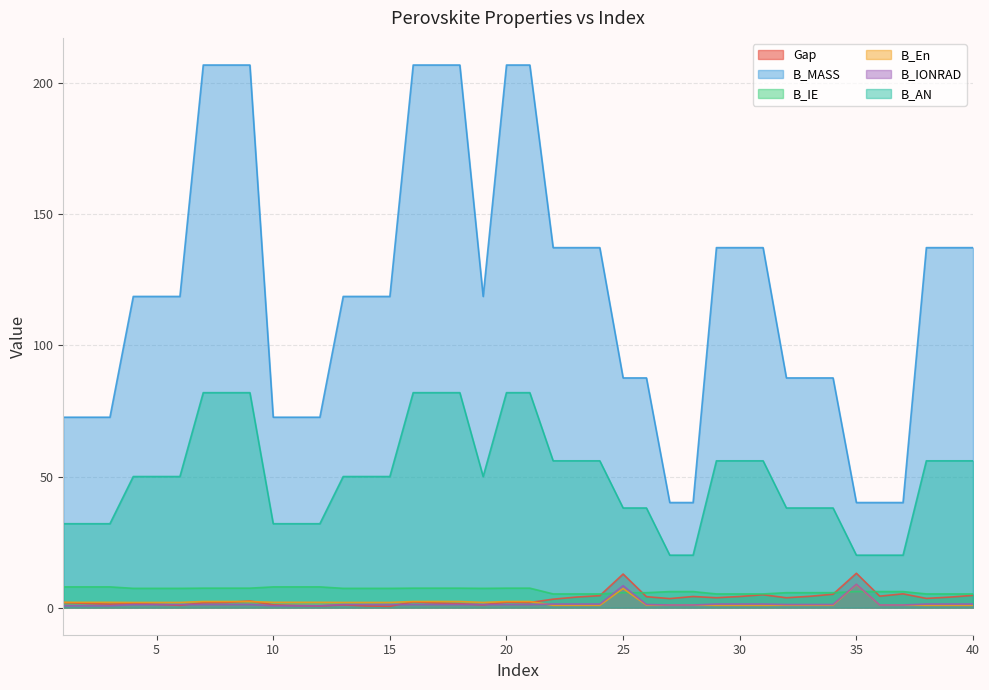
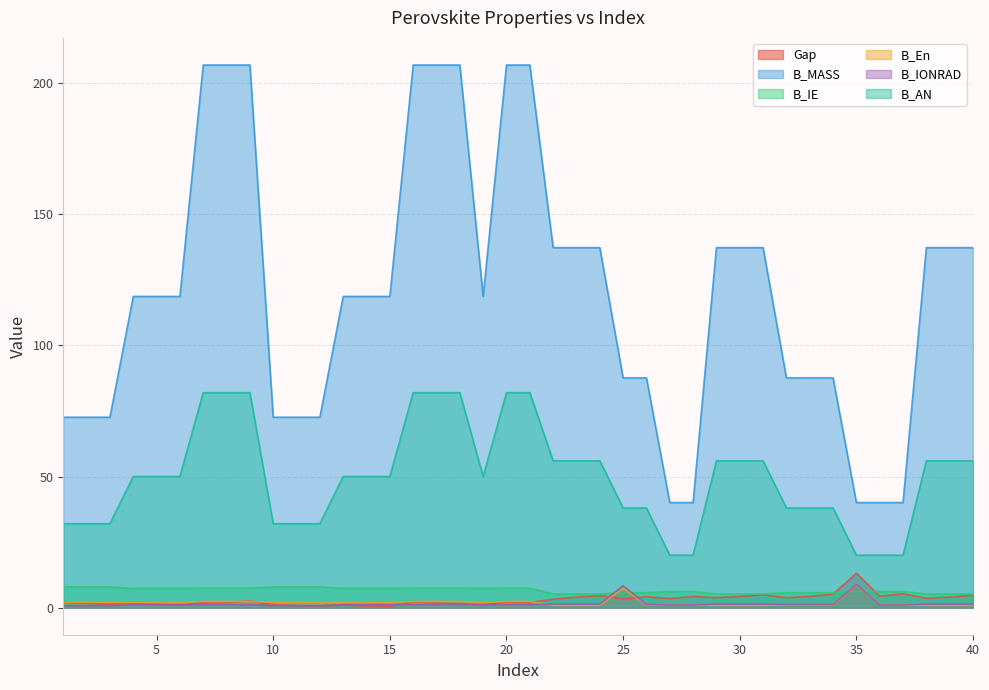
Gap, 25: 13 -> 3
